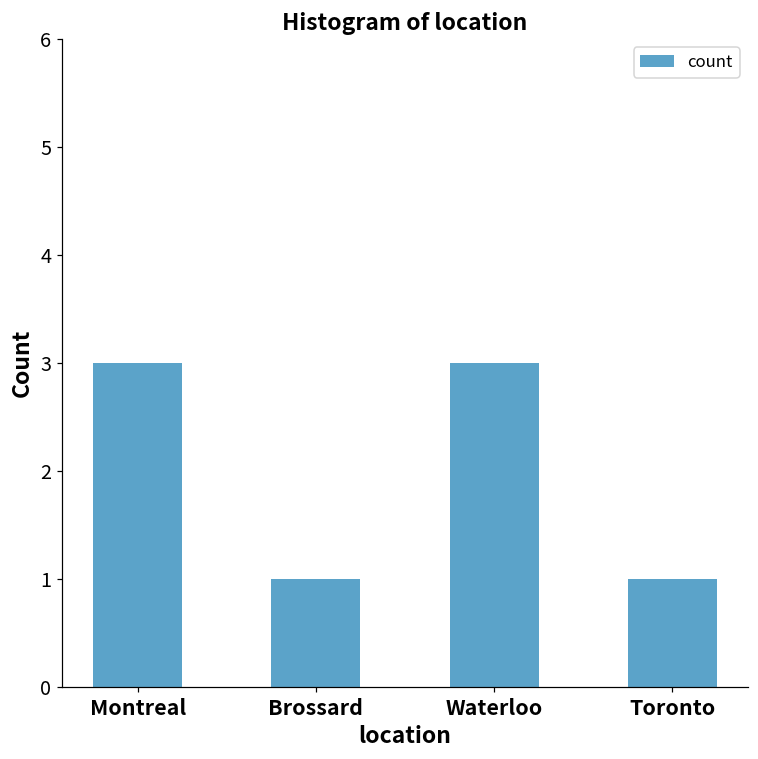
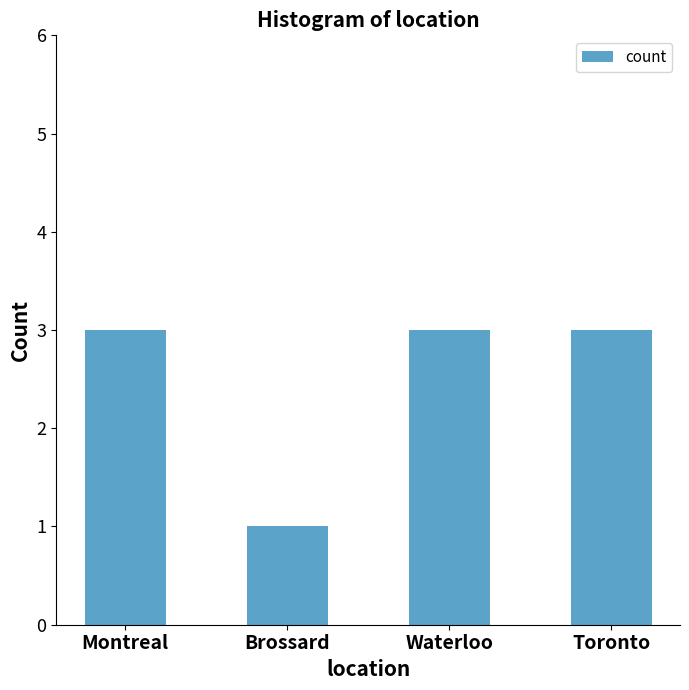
Toronto: 1 -> 3
